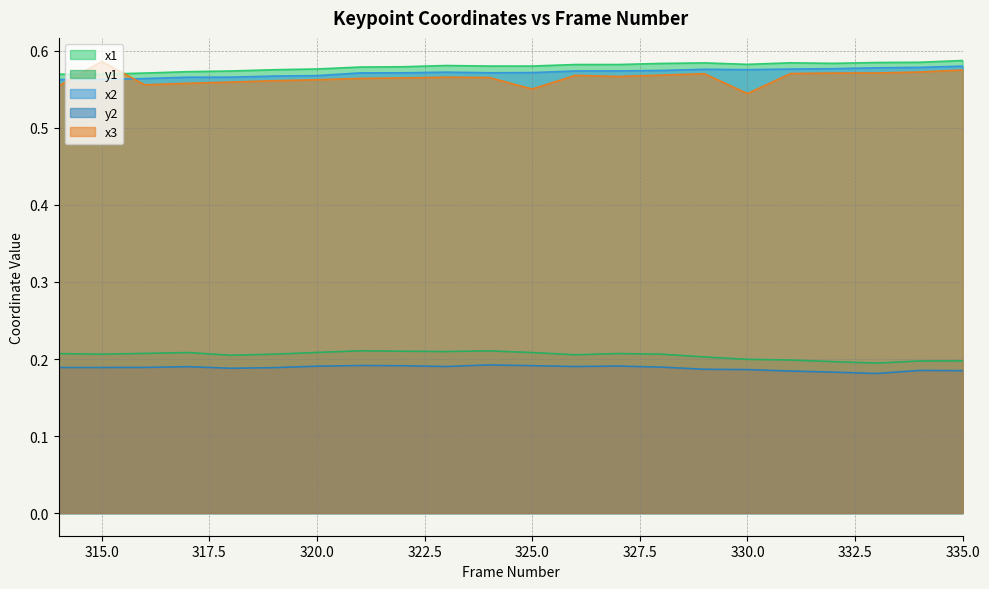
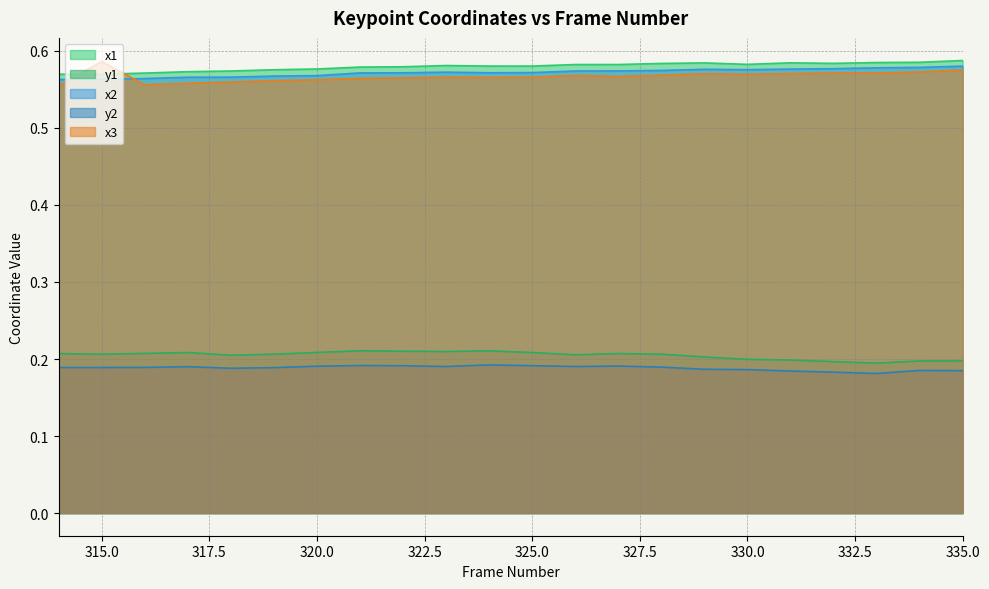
x3, 325.0: 0.55 -> 0.57
x3, 330.0: 0.54 -> 0.57
